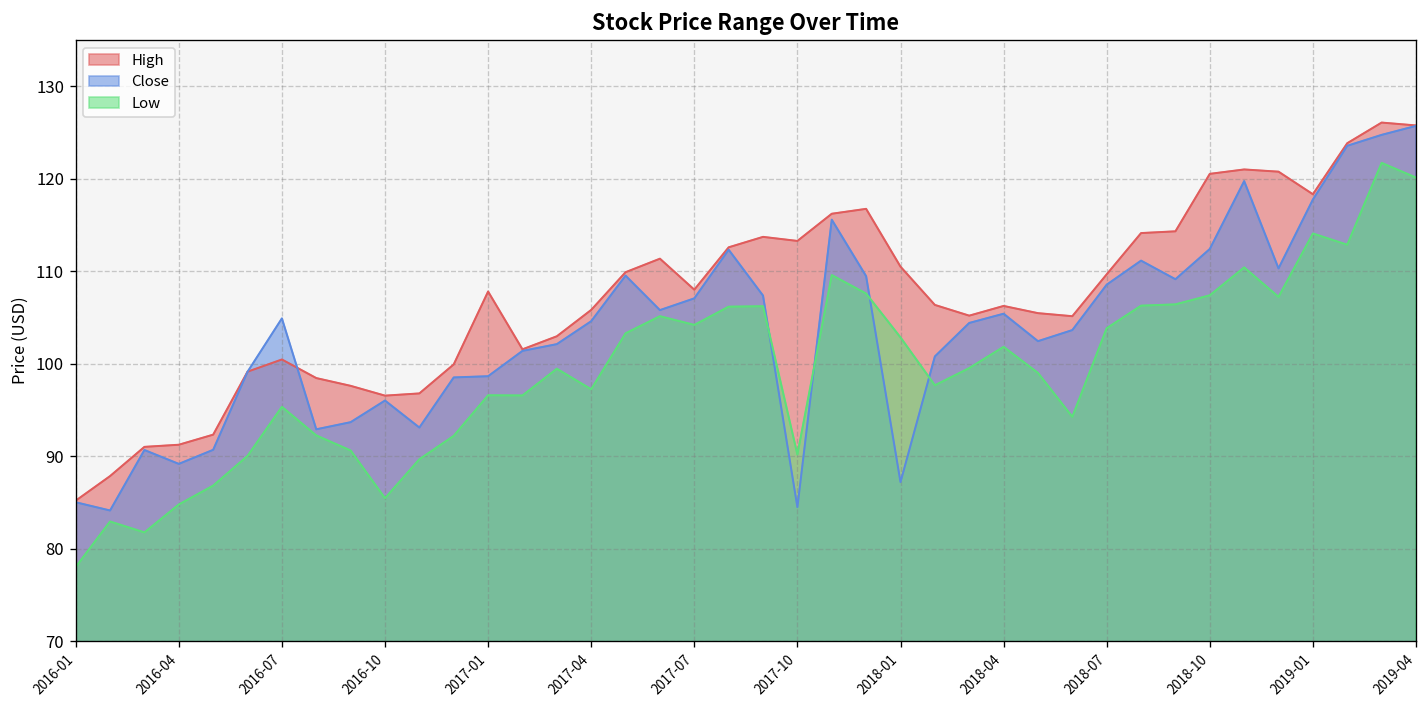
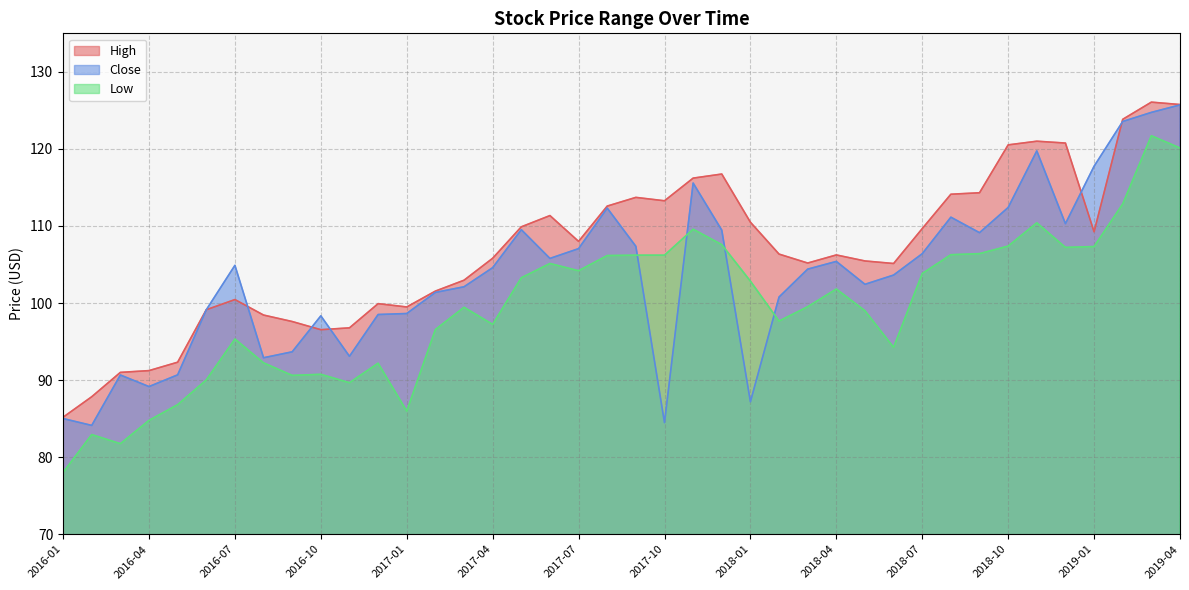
Close, 2016-10: 96 -> 98
Low, 2016-10: 85 -> 91
High, 2017-01: 108 -> 99
Low, 2017-01: 97 -> 86
Low, 2017-10: 90 -> 106
Close, 2018-07: 109 -> 106
High, 2019-01: 118 -> 109
Low, 2019-01: 114 -> 107
